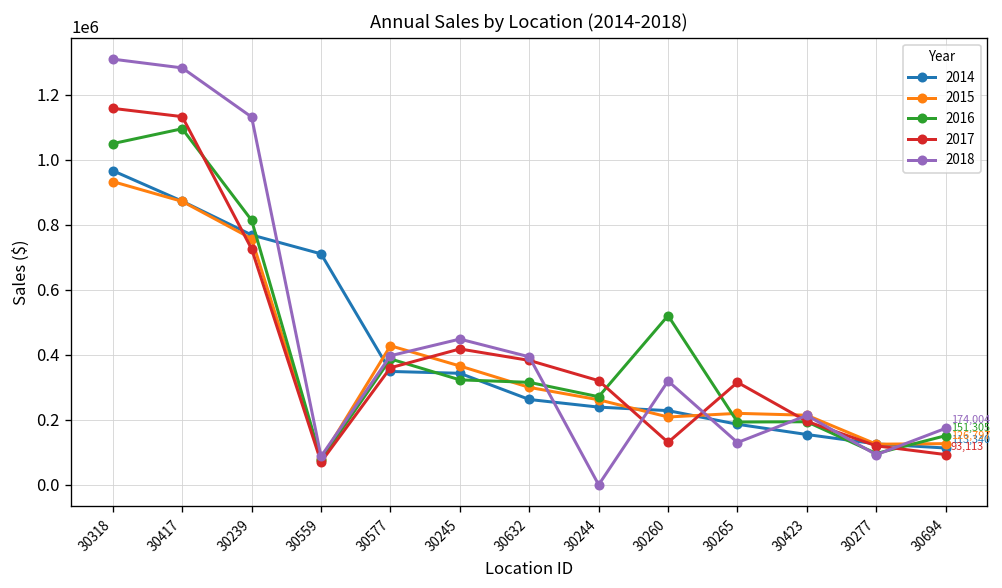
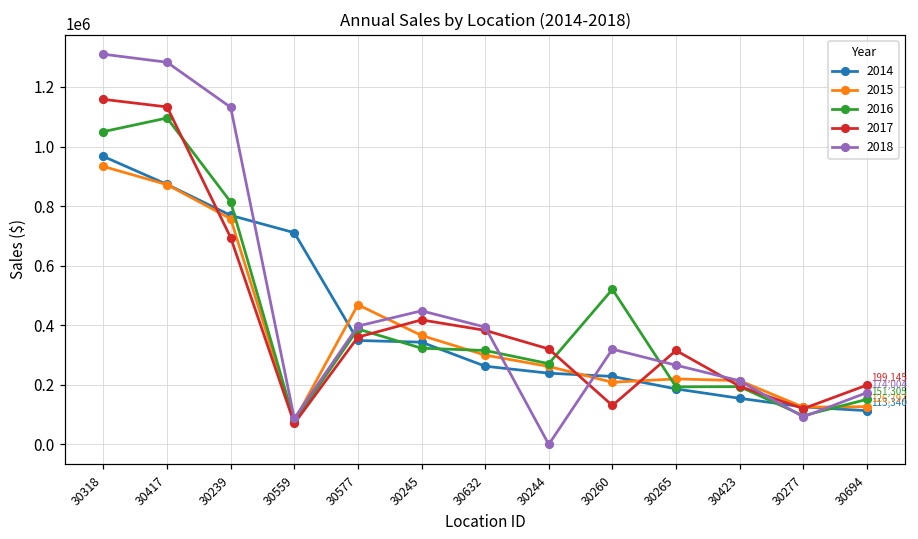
2017, 30239: 730000 -> 690000
2015, 30577: 430000 -> 470000
2018, 30265: 130000 -> 270000
2017, 30694: 93,113 -> 199,145
